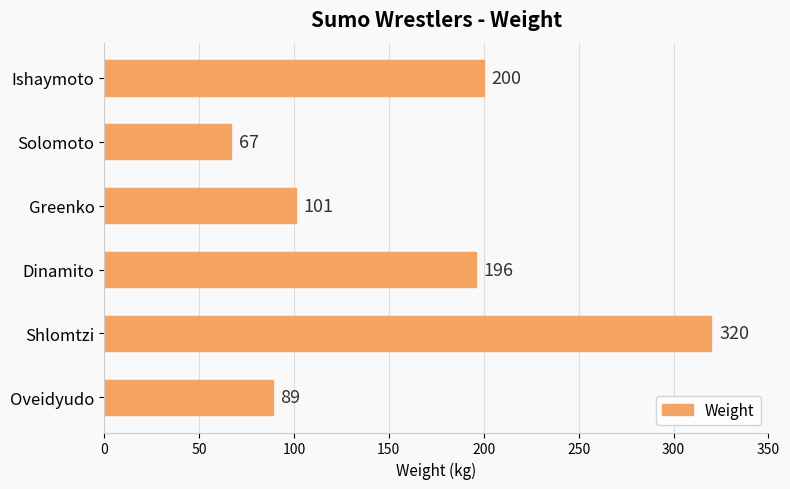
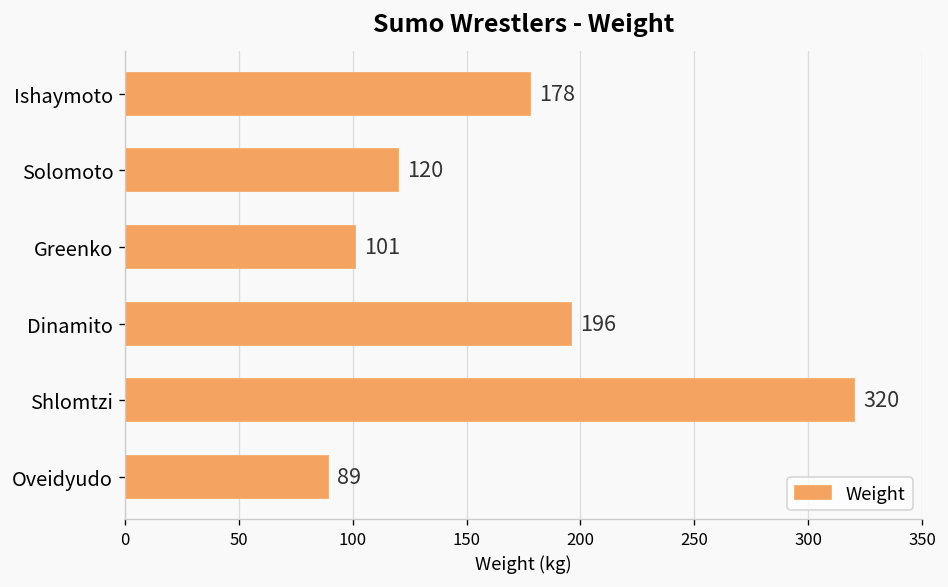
Ishaymoto: 200 -> 178
Solomoto: 67 -> 120
